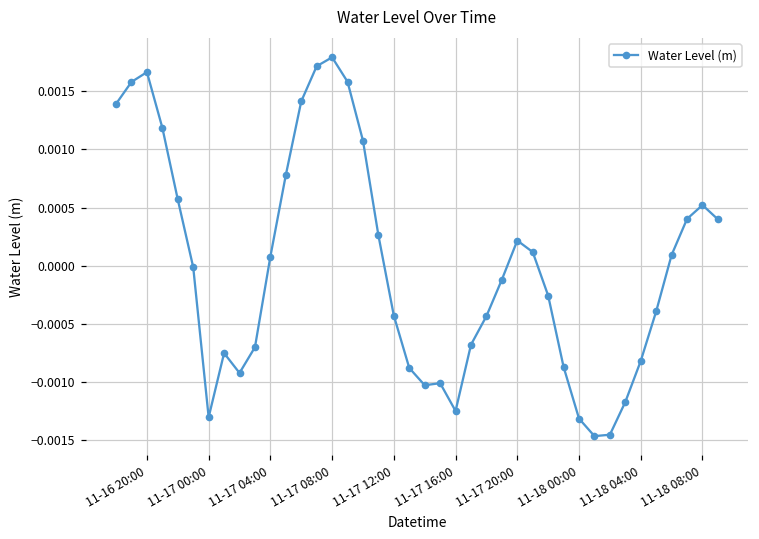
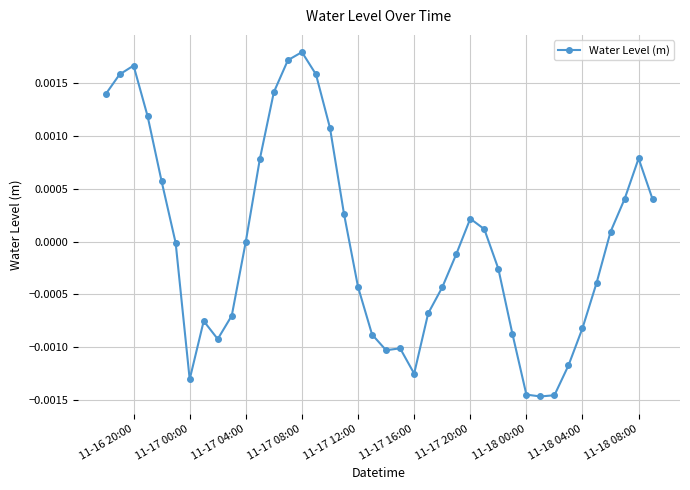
11-17 04:00: 0.0001 -> 0.0000
11-18 00:00: -0.00131 -> -0.00145
11-18 08:00: 0.00052 -> 0.00079
